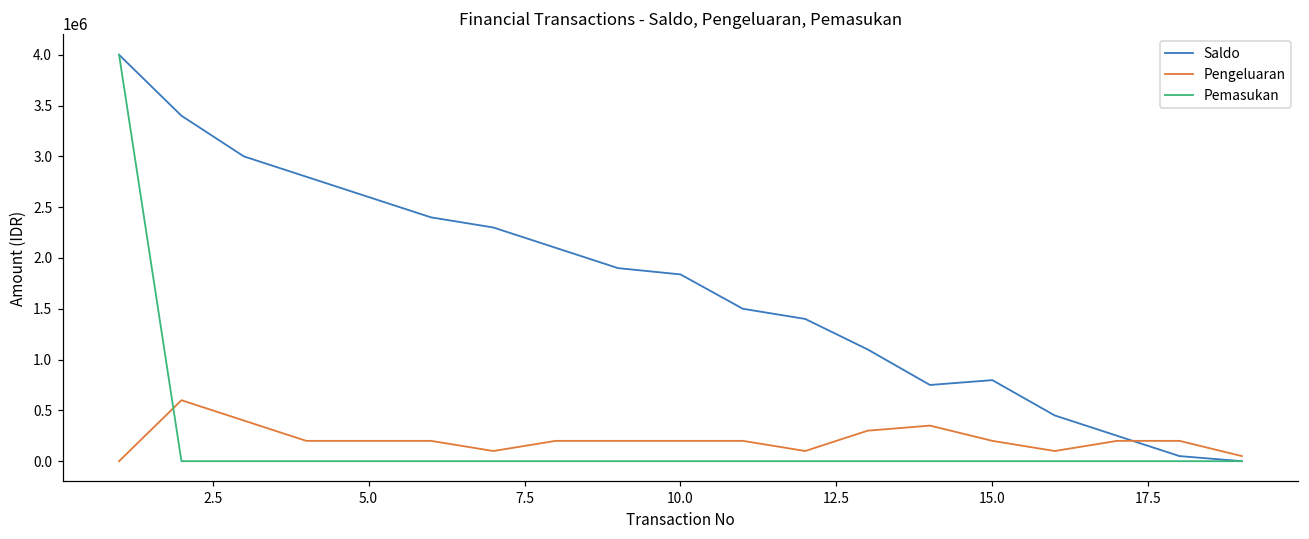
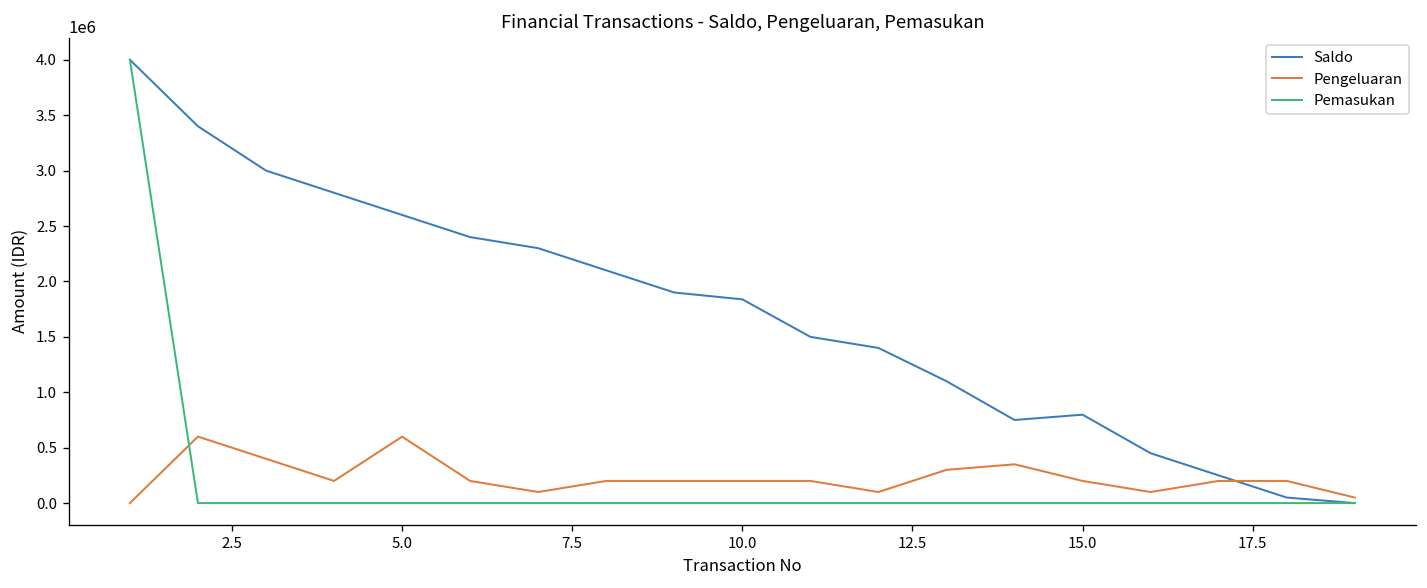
Pengeluaran, 5.0: 200000 -> 600000
